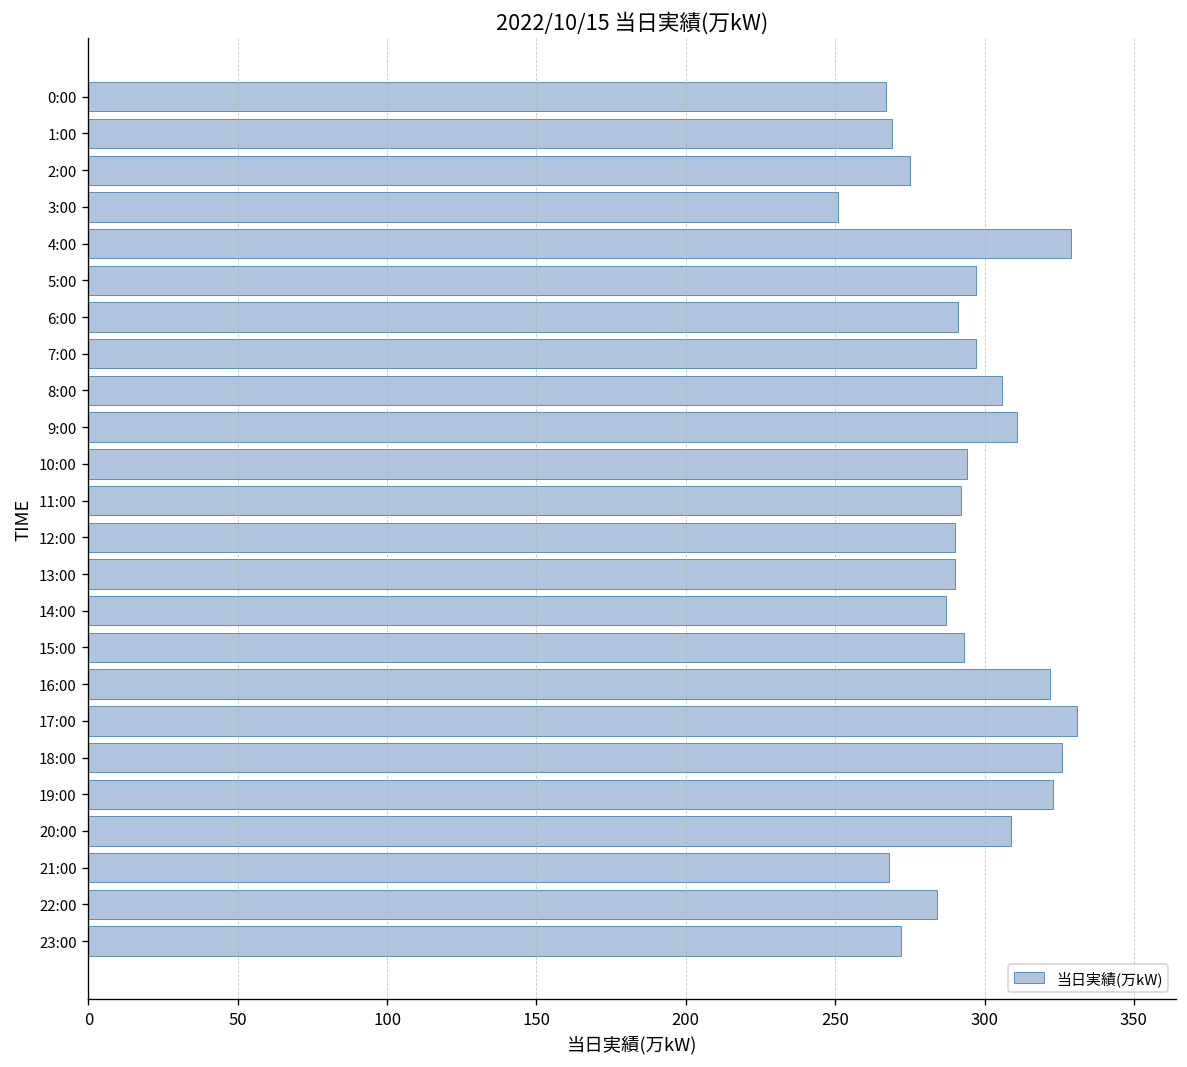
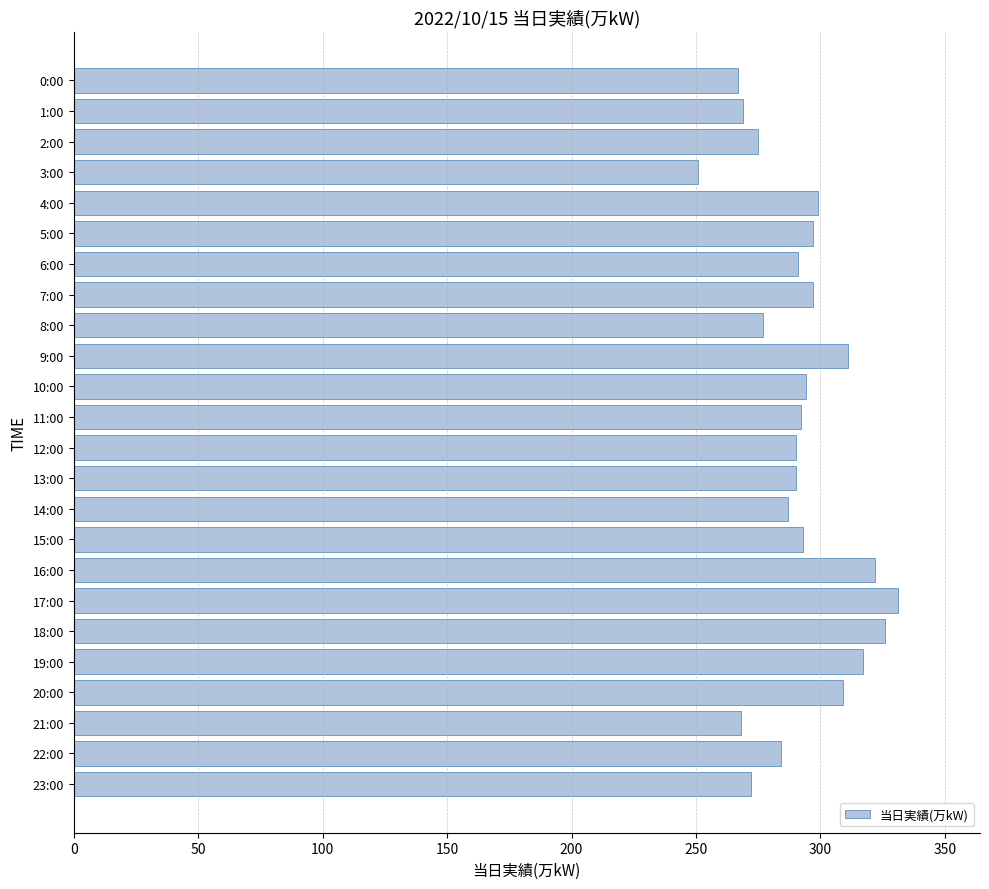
4:00: 329 -> 299
8:00: 306 -> 277
19:00: 323 -> 317
